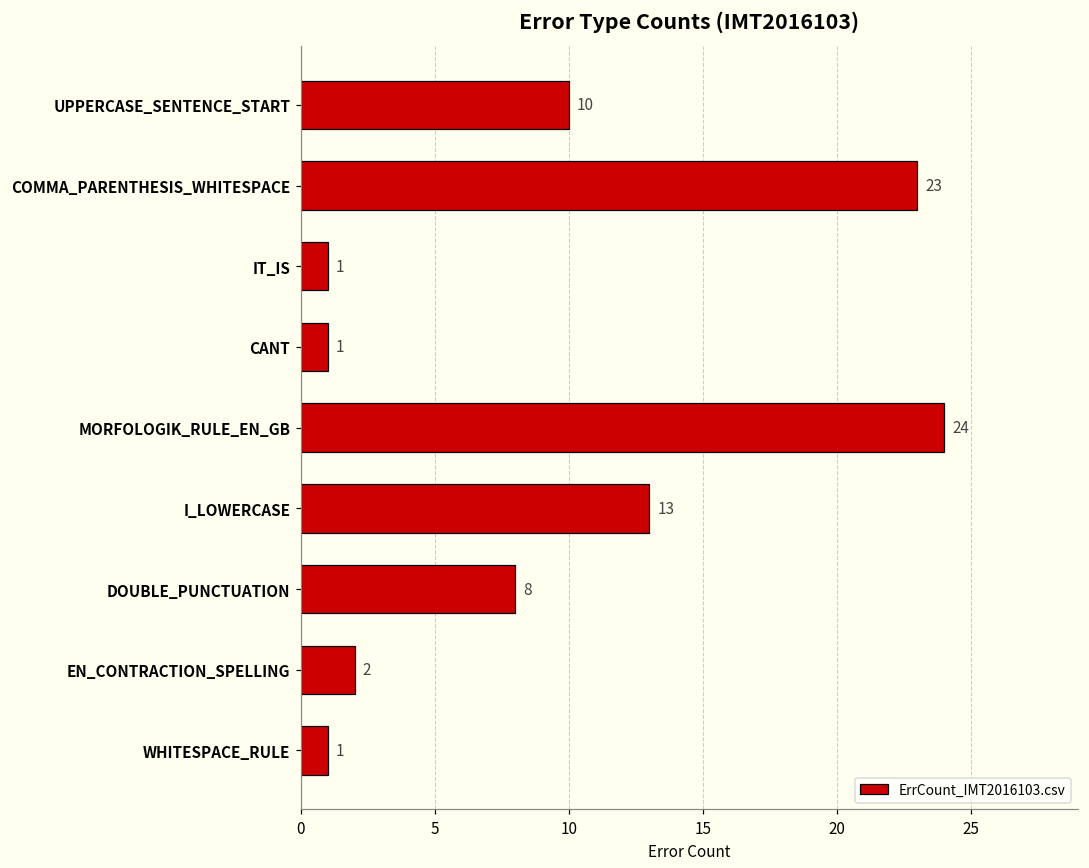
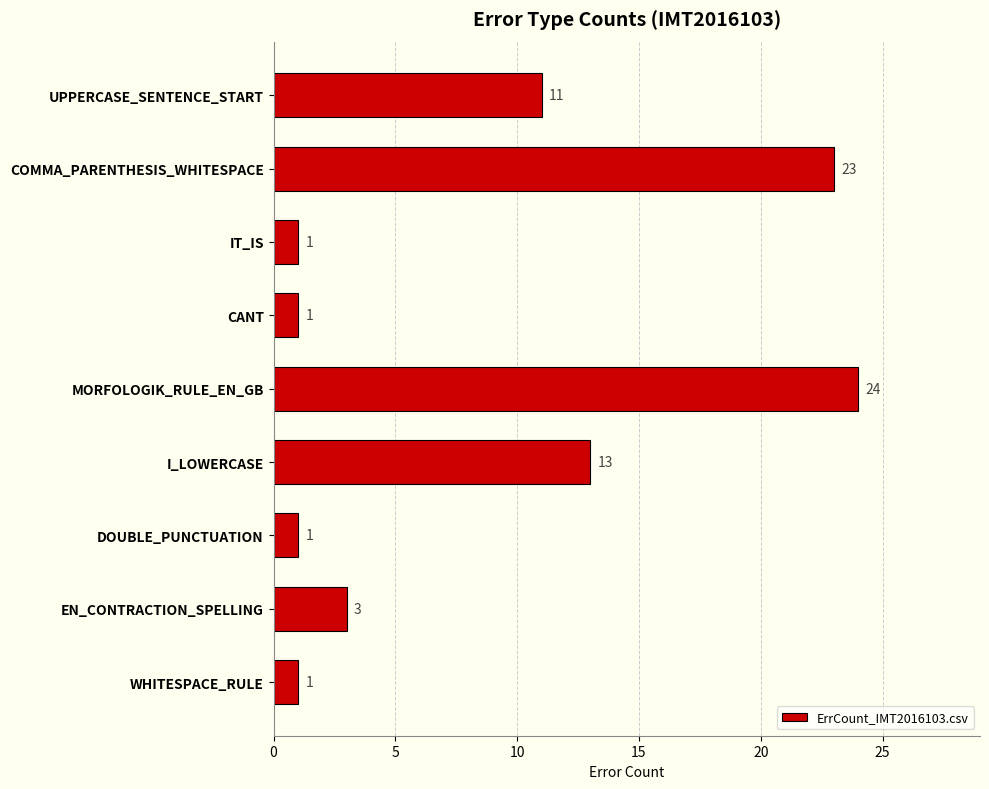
UPPERCASE_SENTENCE_START: 10 -> 11
DOUBLE_PUNCTUATION: 8 -> 1
EN_CONTRACTION_SPELLING: 2 -> 3
